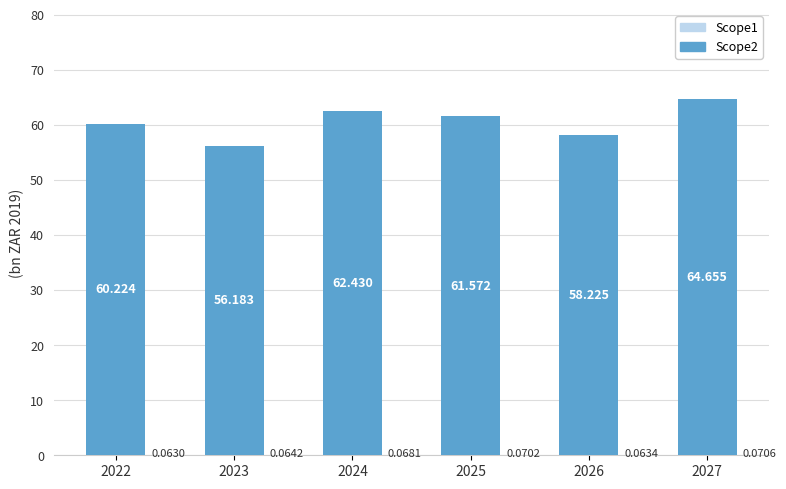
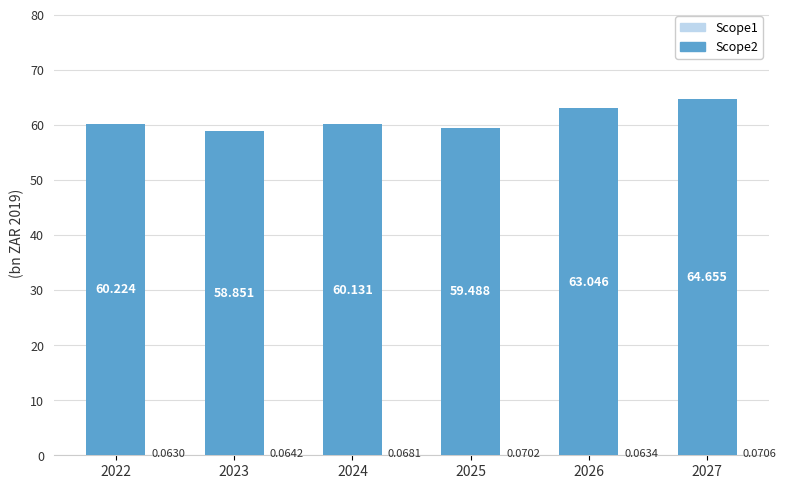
Scope2, 2023: 56.183 -> 58.851
Scope2, 2024: 62.430 -> 60.131
Scope2, 2025: 61.572 -> 59.488
Scope2, 2026: 58.225 -> 63.046
